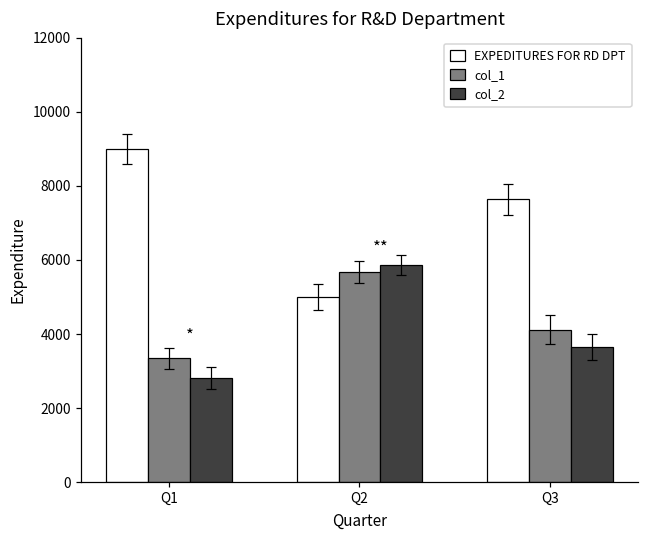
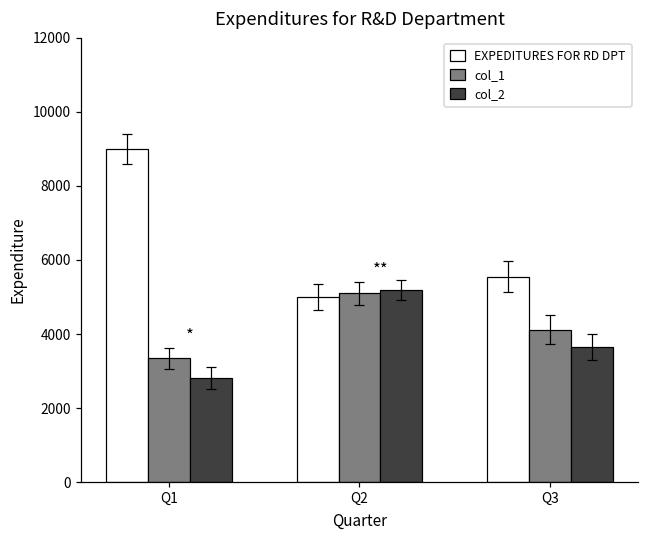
col_1, Q2: 5700 -> 5100
col_2, Q2: 5900 -> 5200
EXPEDITURES FOR RD DPT, Q3: 7600 -> 5500
